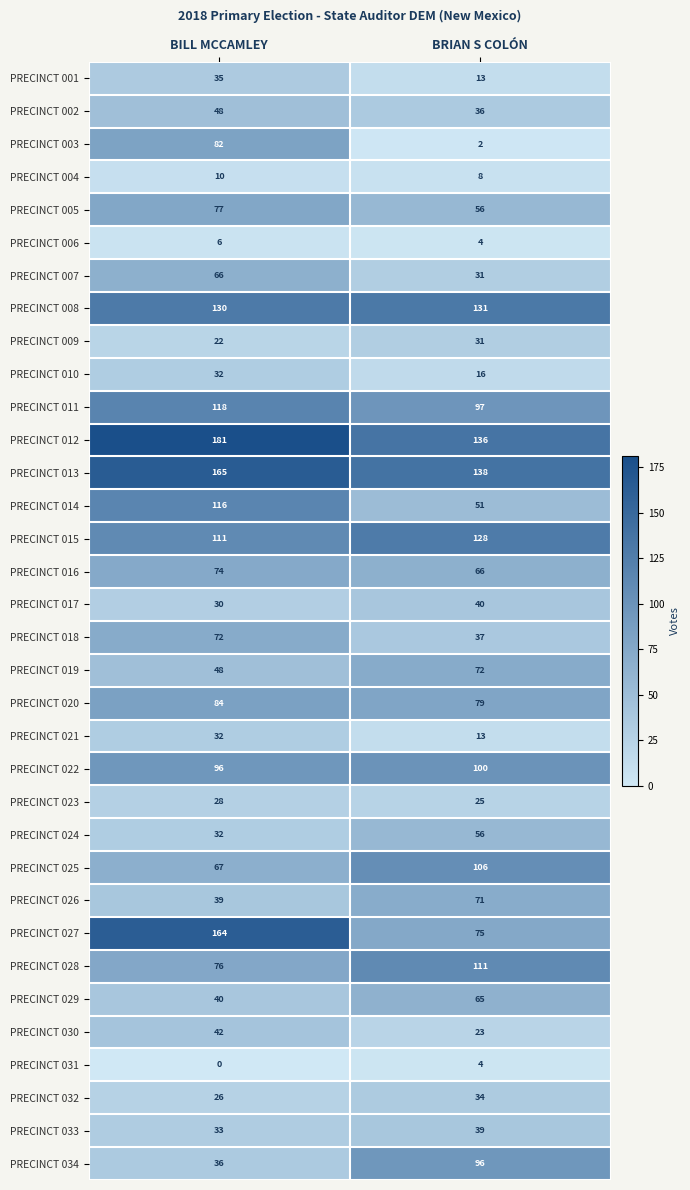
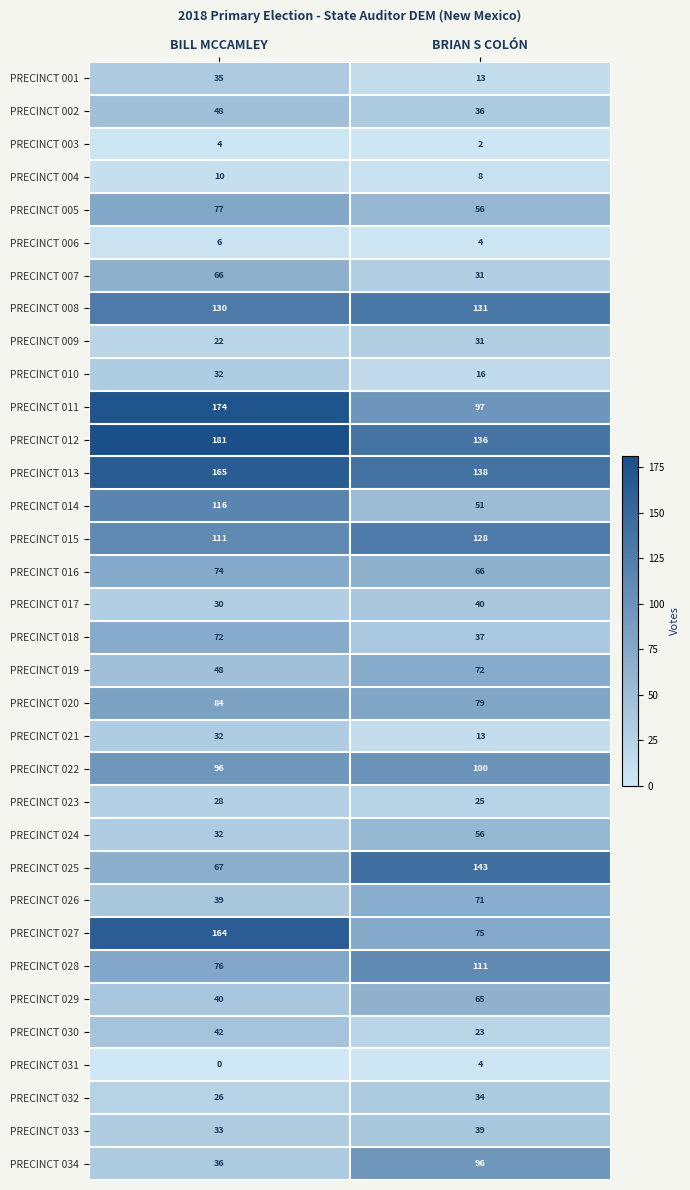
PRECINCT 003, BILL MCCAMLEY: 82 -> 4
PRECINCT 011, BILL MCCAMLEY: 118 -> 174
PRECINCT 025, BRIAN S COLÓN: 106 -> 143
